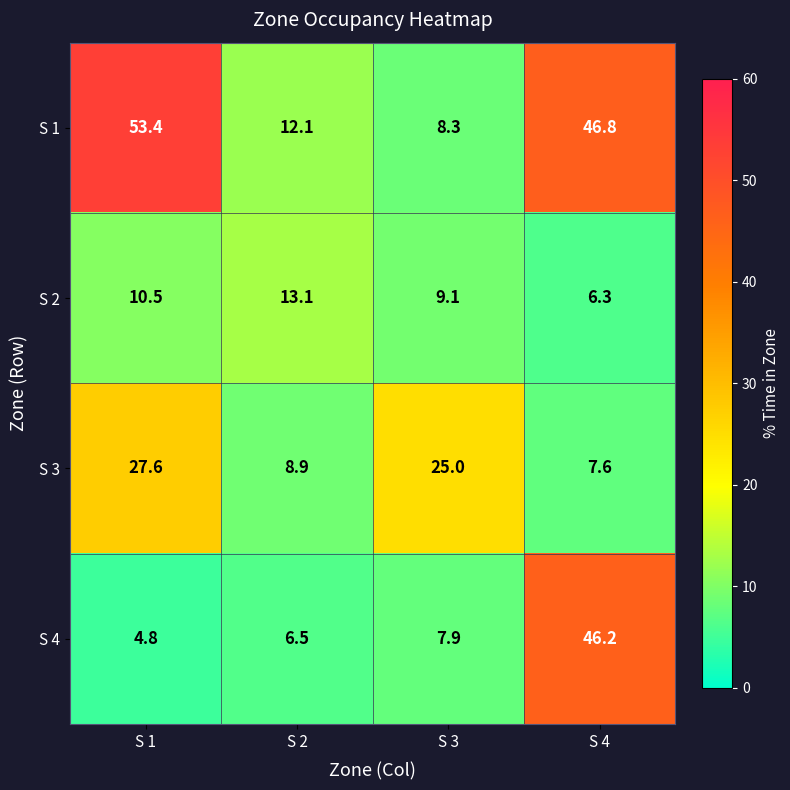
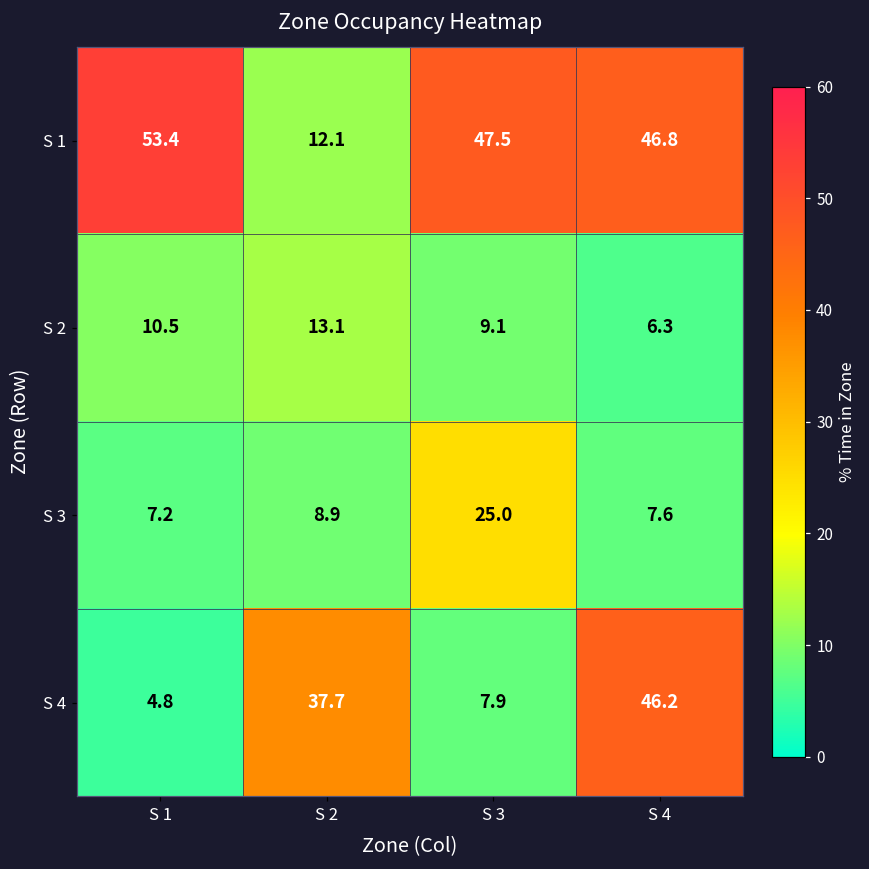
S 1, S 3: 8.3 -> 47.5
S 3, S 1: 27.6 -> 7.2
S 4, S 2: 6.5 -> 37.7
